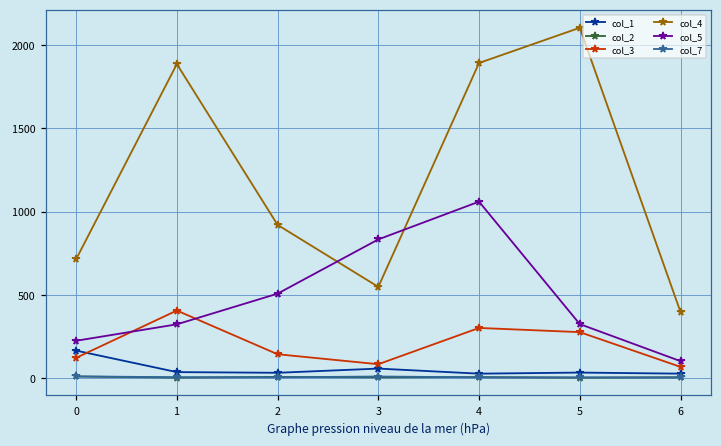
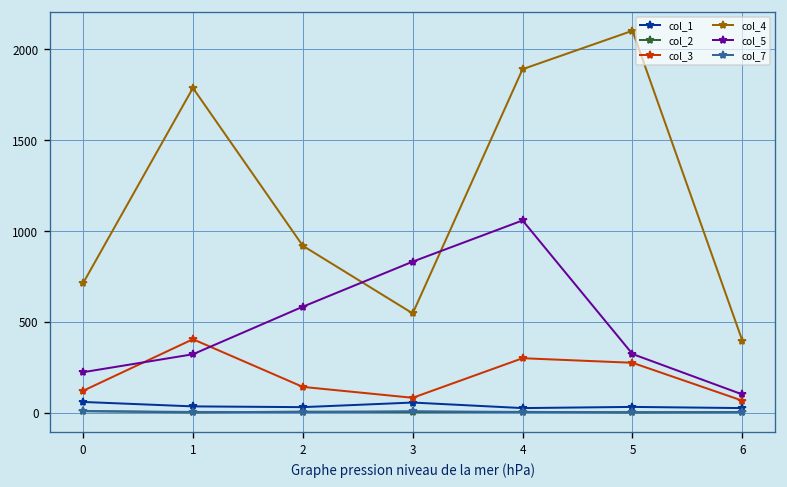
col_1, 0: 170 -> 60
col_4, 1: 1890 -> 1790
col_5, 2: 510 -> 590
